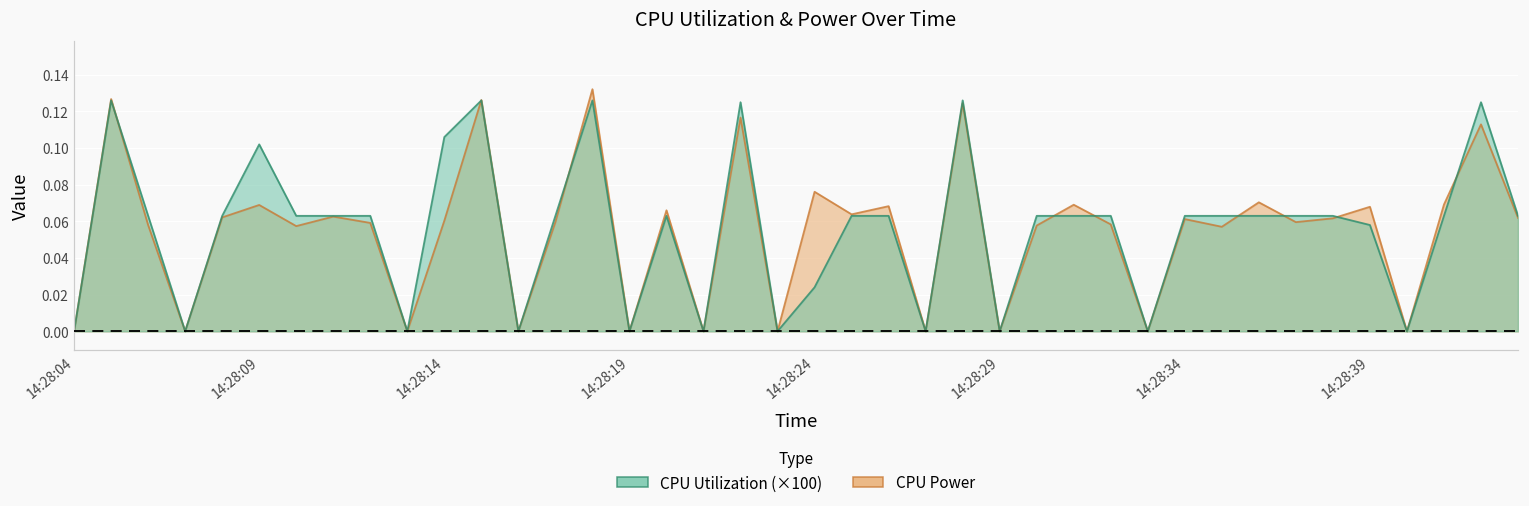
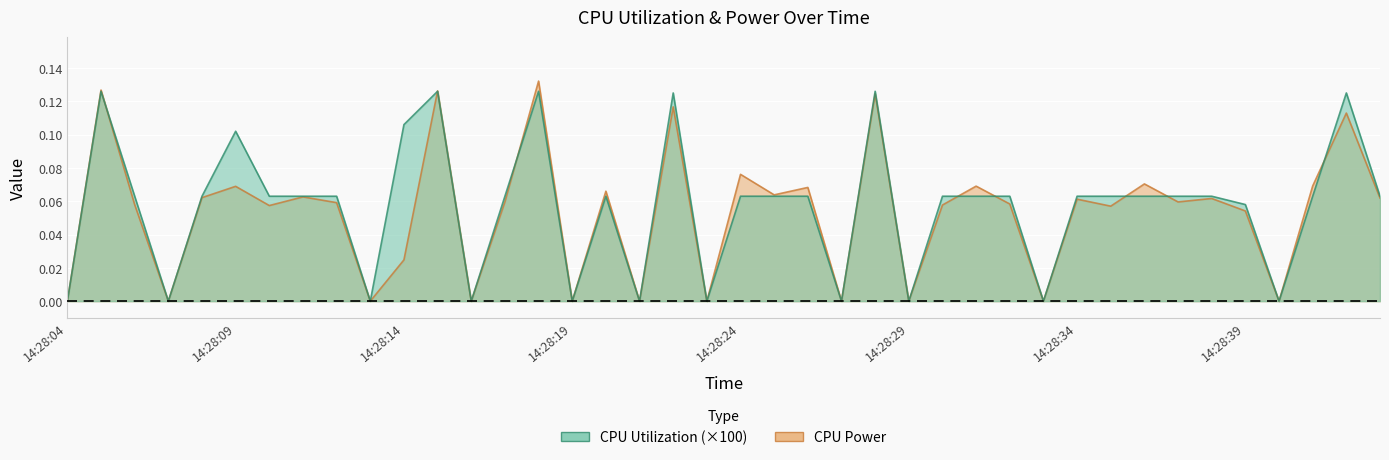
CPU Power, 14:28:14: 0.060 -> 0.025
CPU Utilization (×100), 14:28:24: 0.024 -> 0.063
CPU Power, 14:28:39: 0.068 -> 0.054
